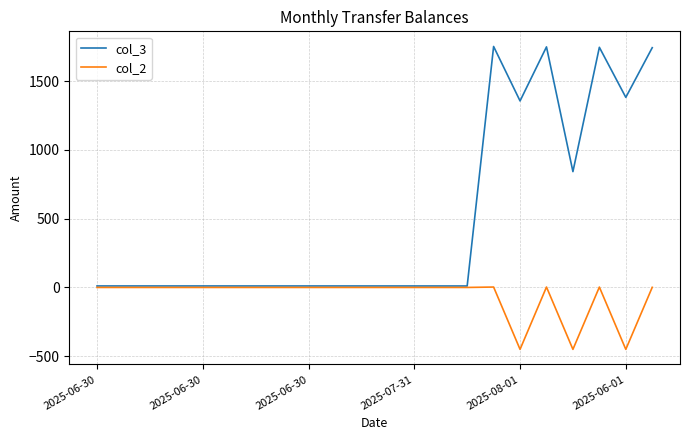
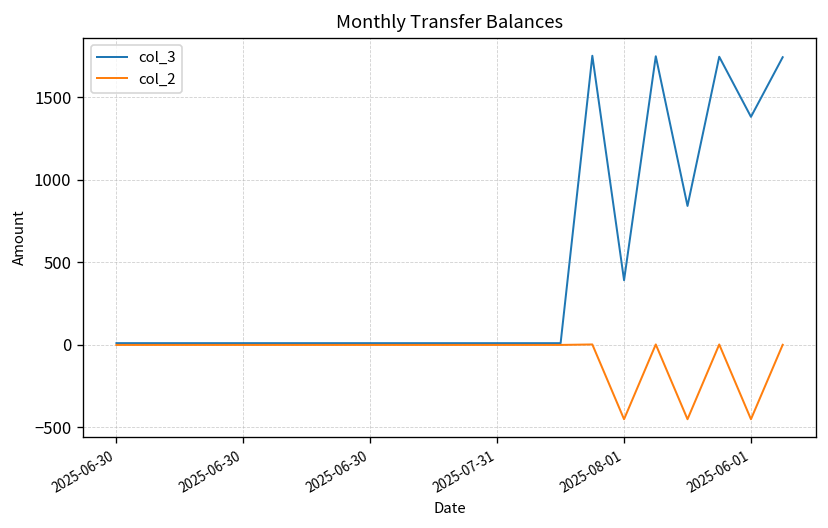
col_3, 2025-08-01: 1360 -> 390
